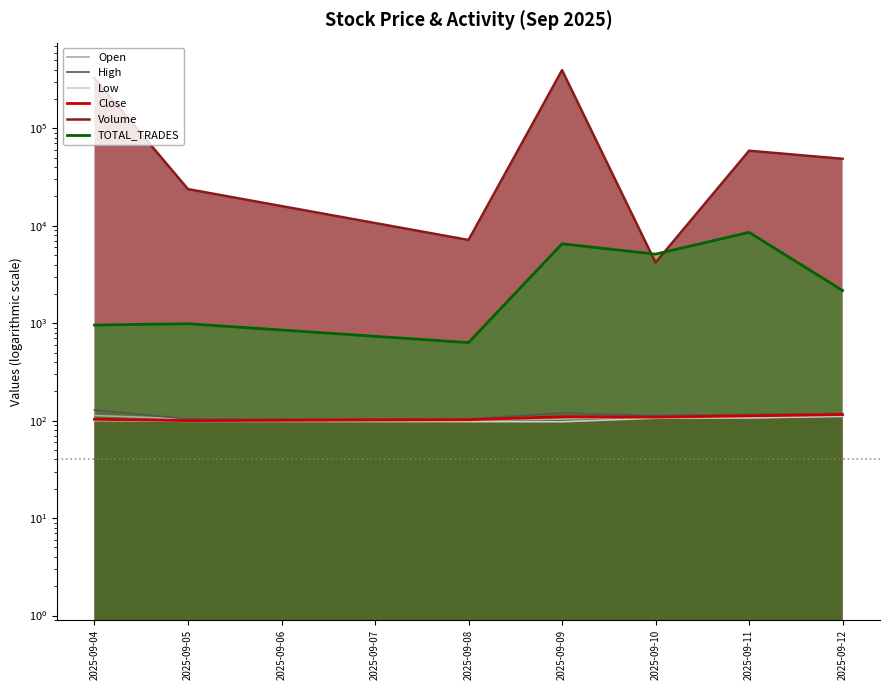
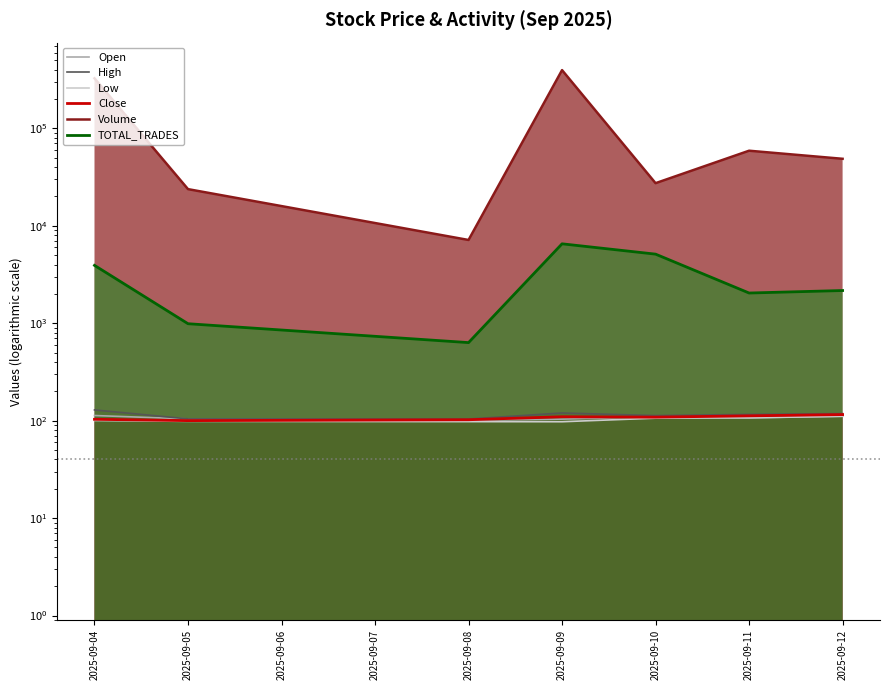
TOTAL_TRADES, 2025-09-04: 1000 -> 3900
Volume, 2025-09-10: 4200 -> 27000
TOTAL_TRADES, 2025-09-11: 9000 -> 2000
